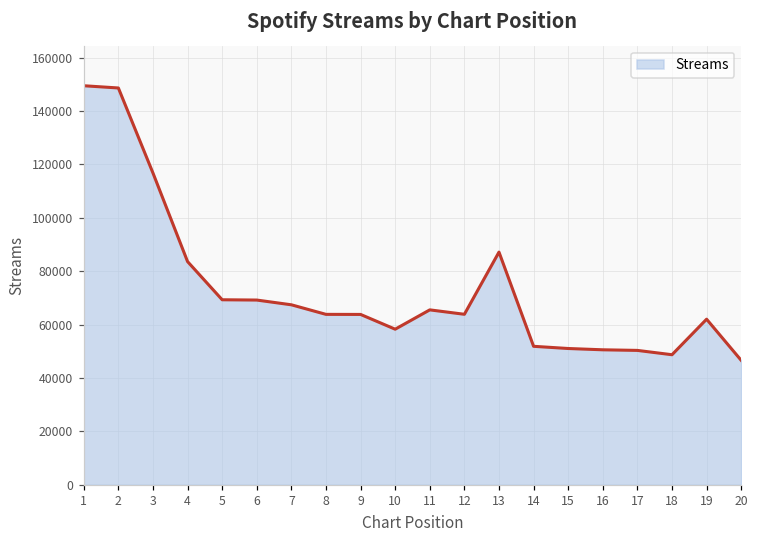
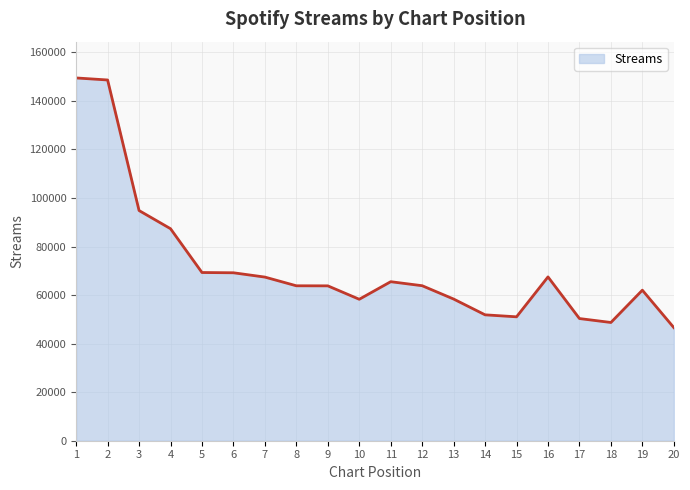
3: 117000 -> 95000
4: 84000 -> 87000
13: 87000 -> 58000
16: 51000 -> 67000
